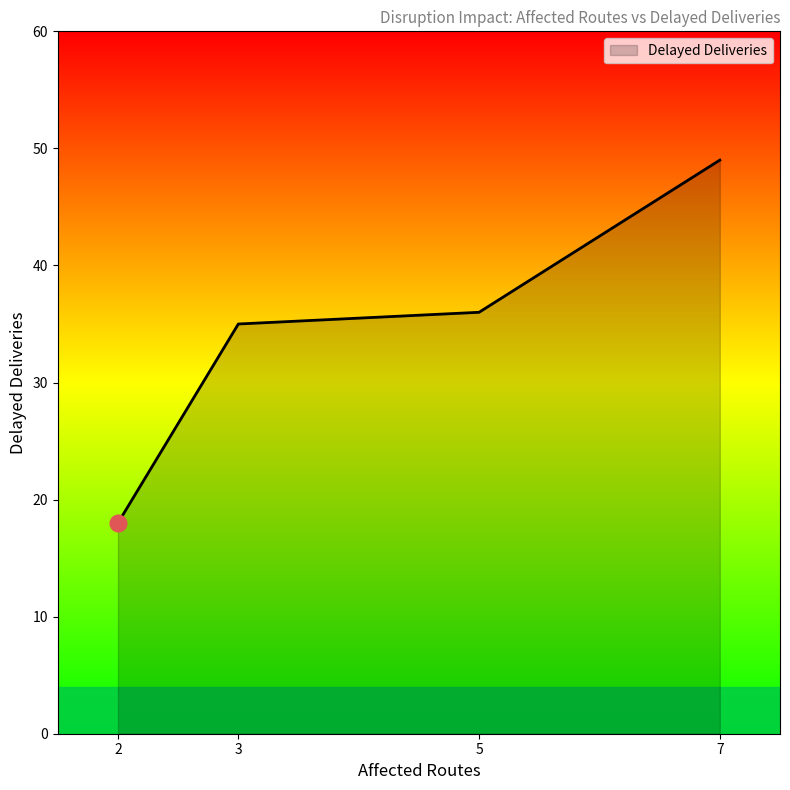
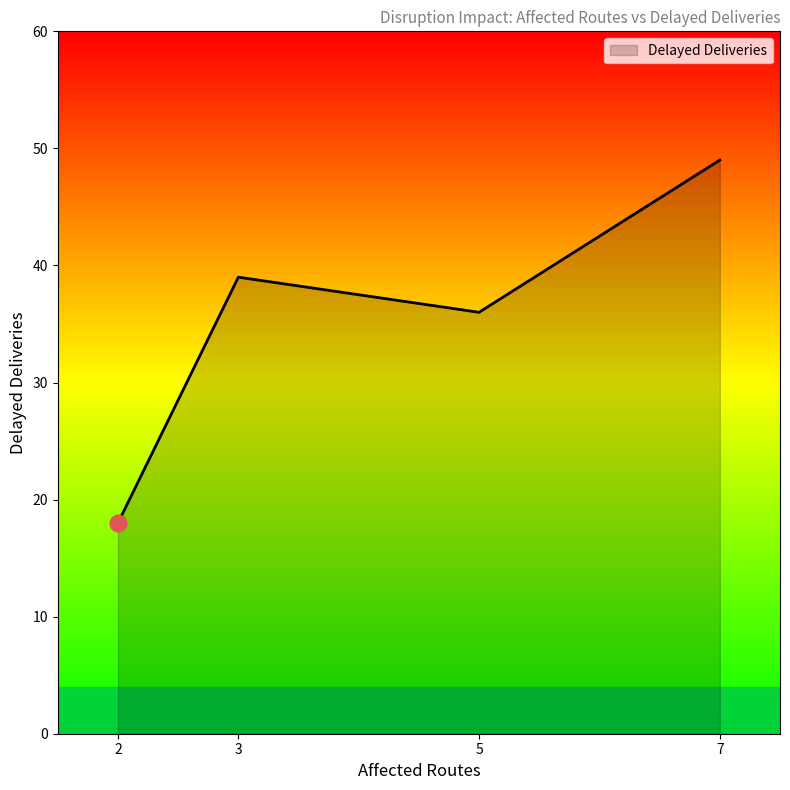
Delayed Deliveries, 3: 35 -> 39
